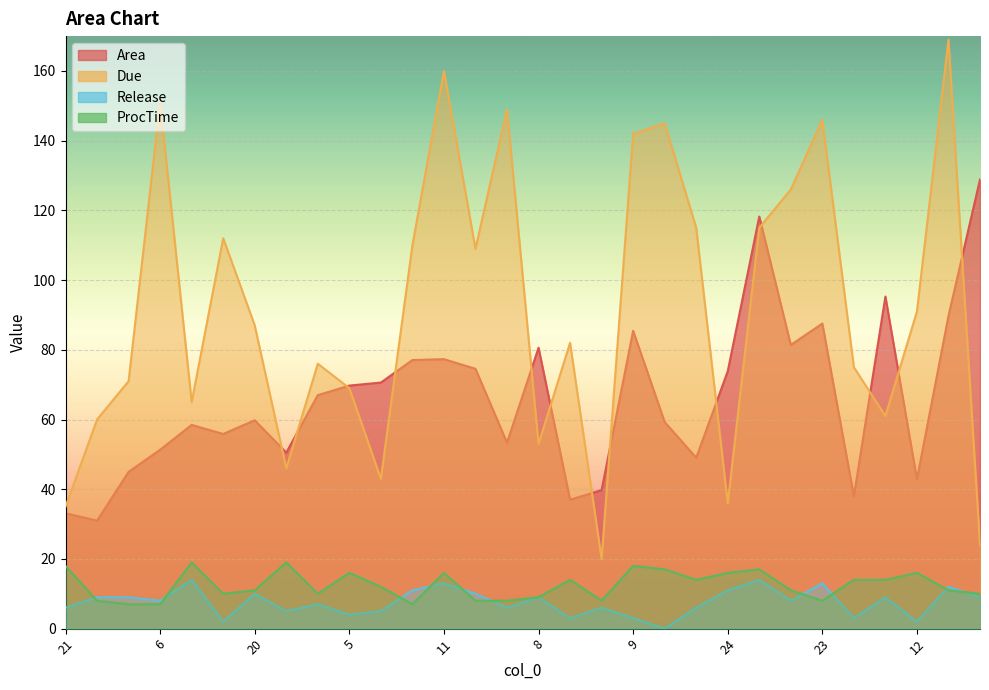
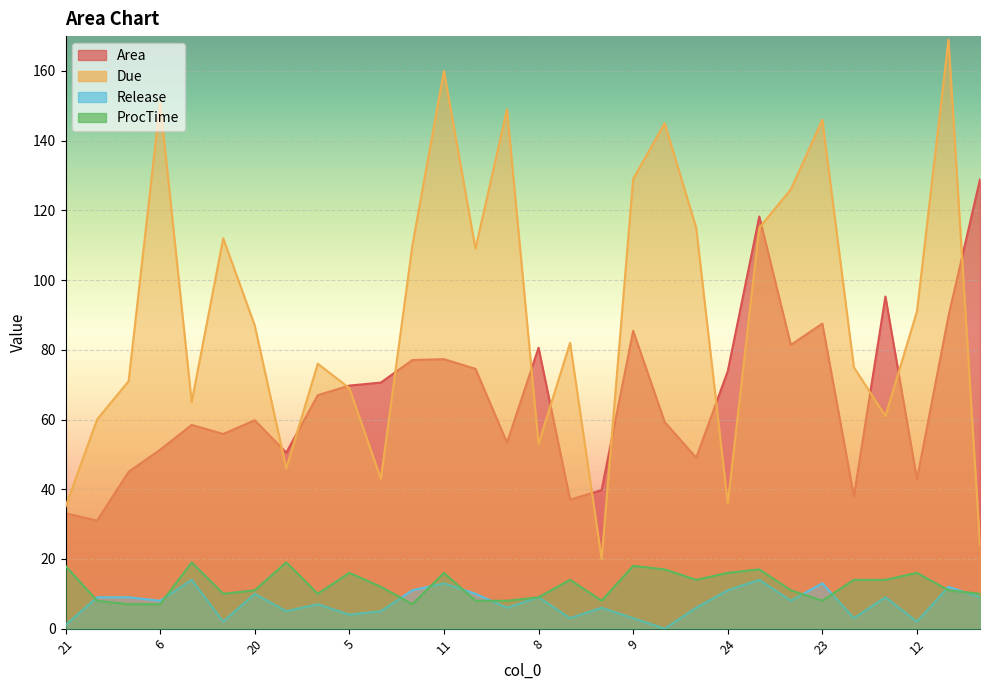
Release, 21: 6 -> 1
Due, 9: 142 -> 129
